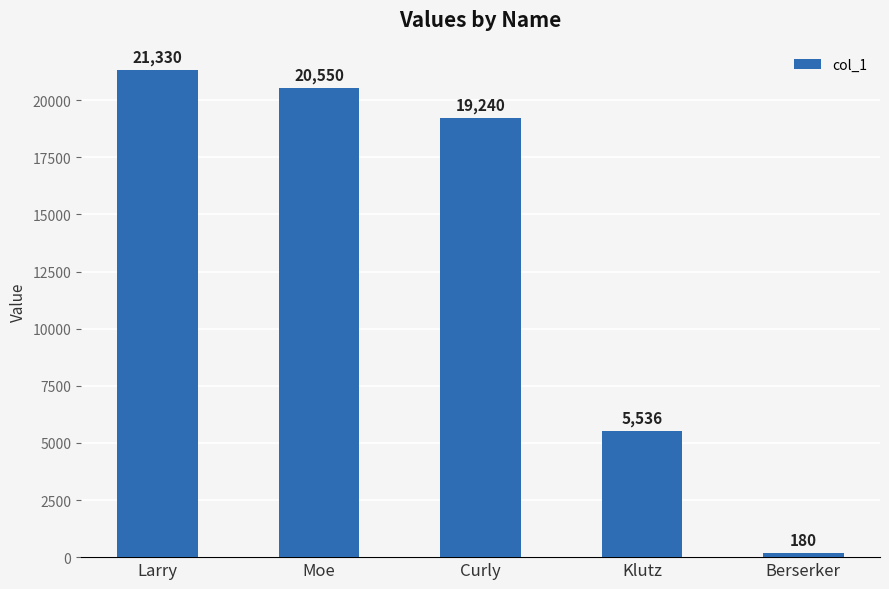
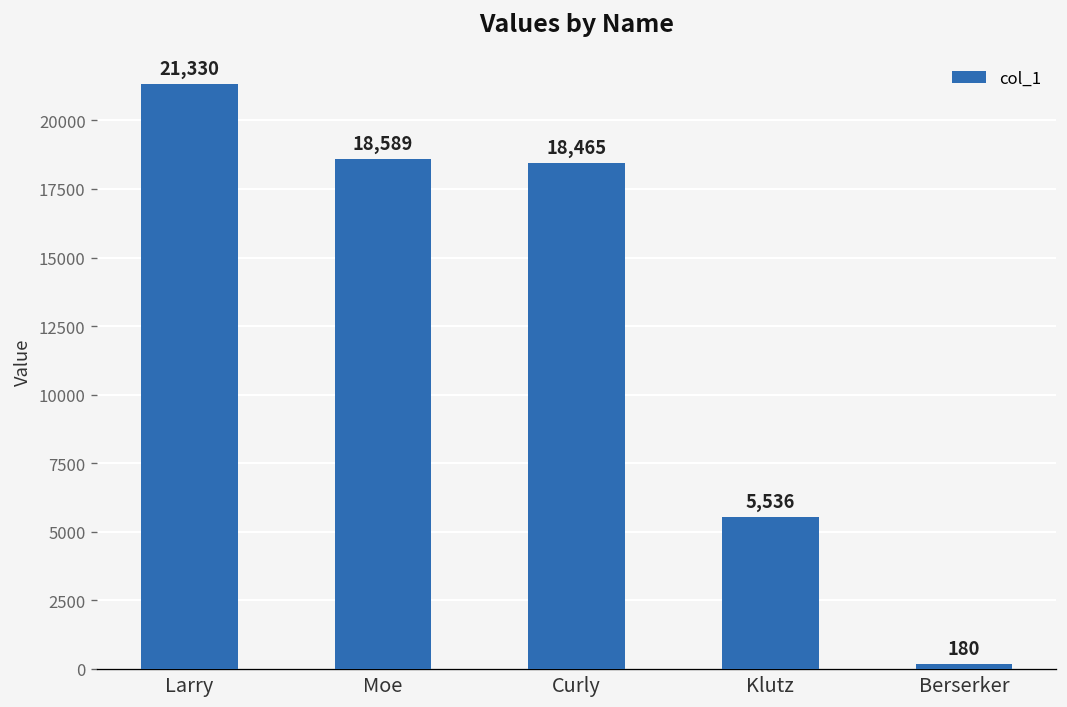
Moe: 20,550 -> 18,589
Curly: 19,240 -> 18,465
